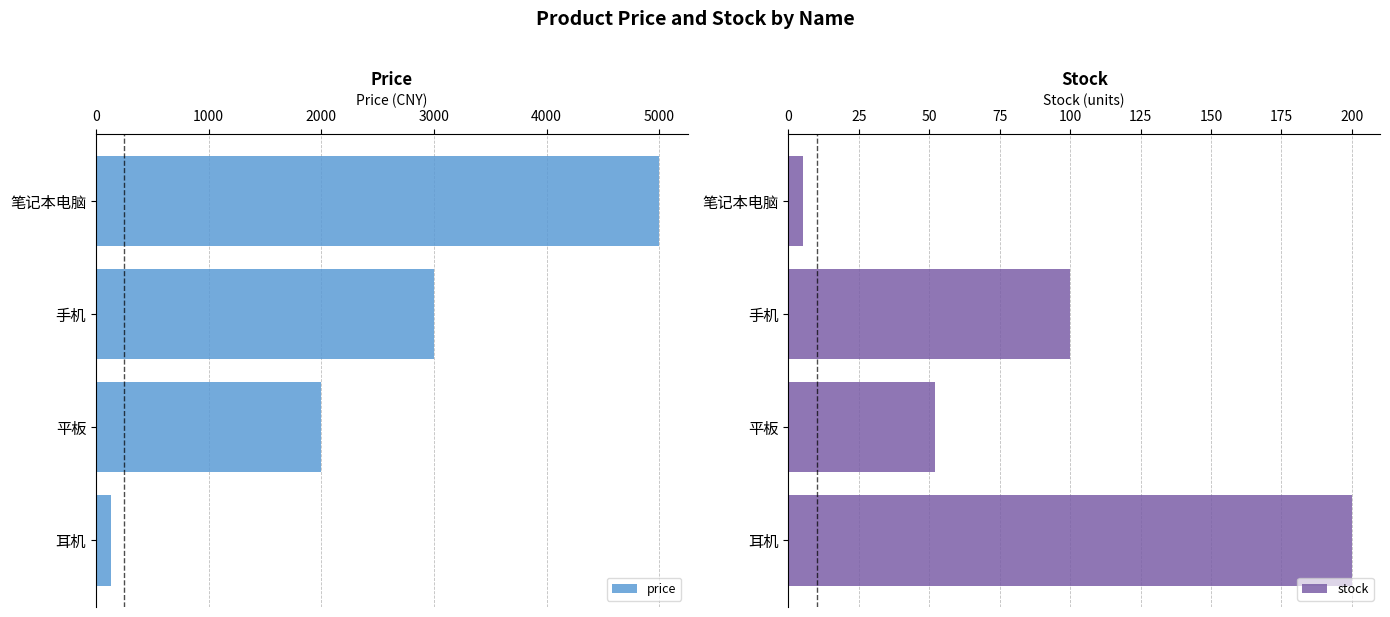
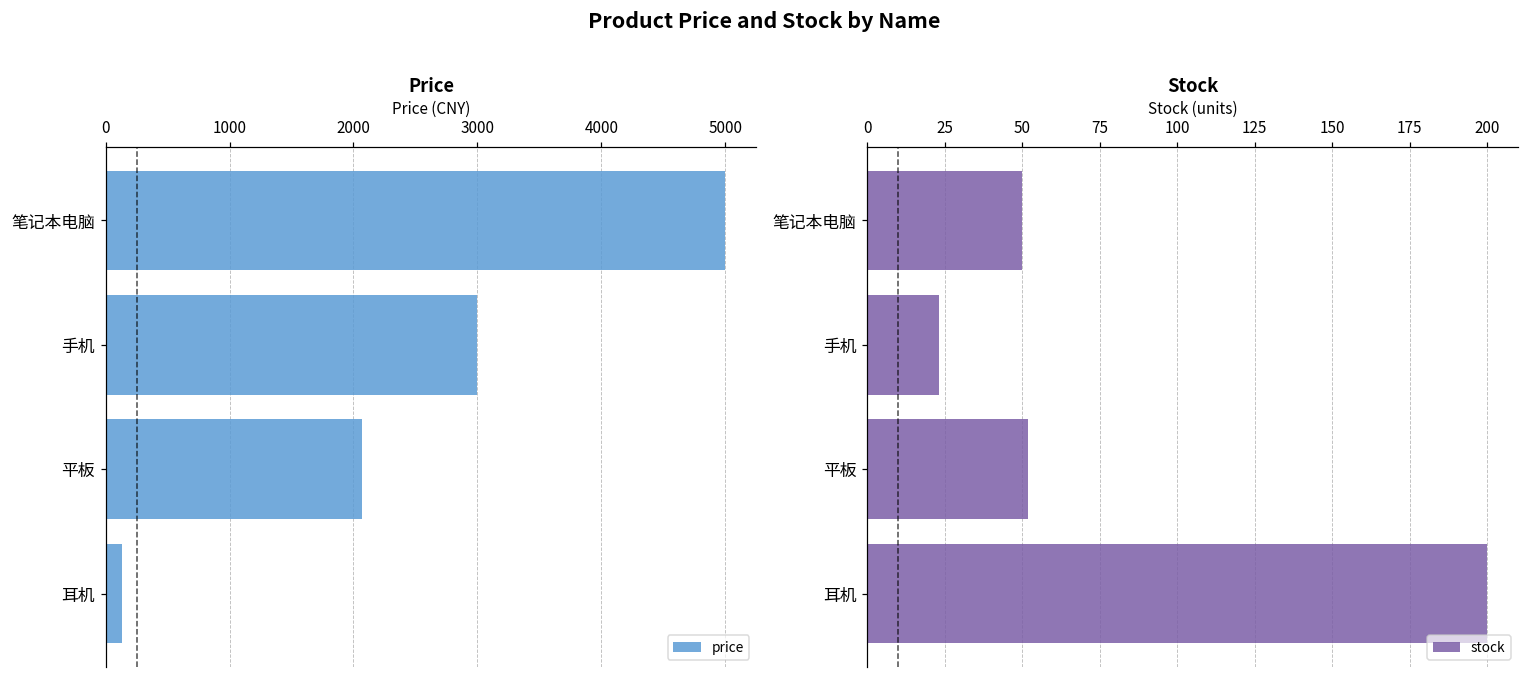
Price, 平板: 2000 -> 2070
Stock, 笔记本电脑: 5 -> 50
Stock, 手机: 100 -> 23
